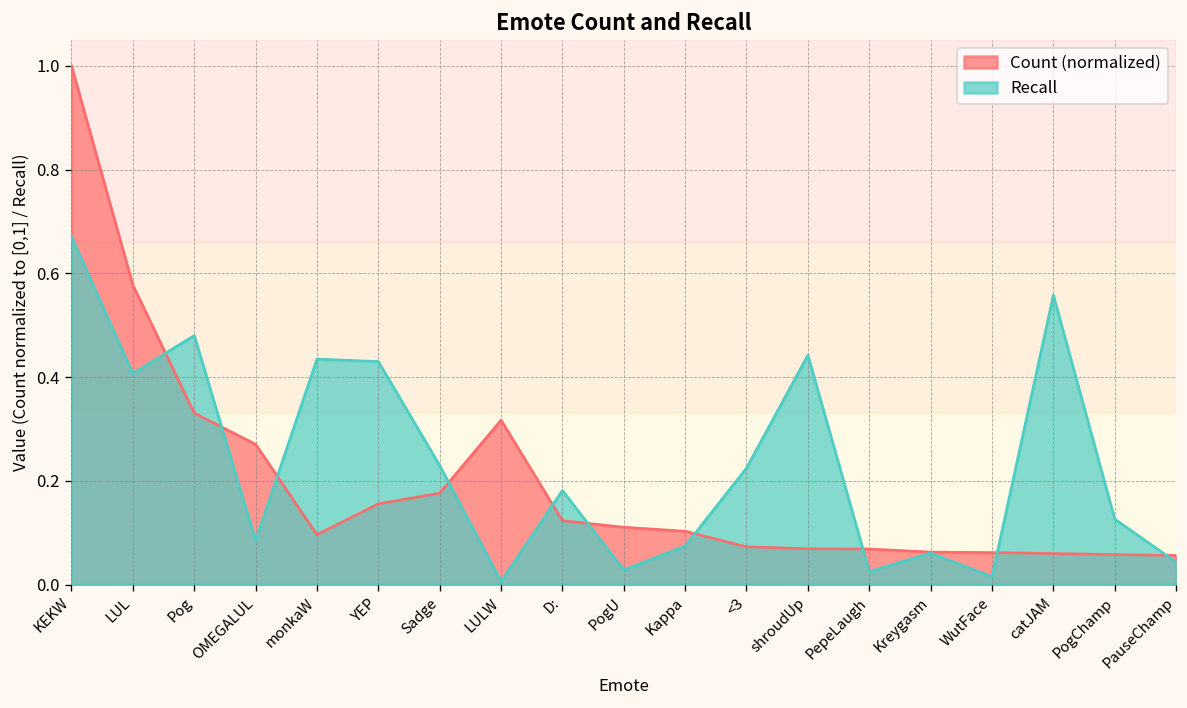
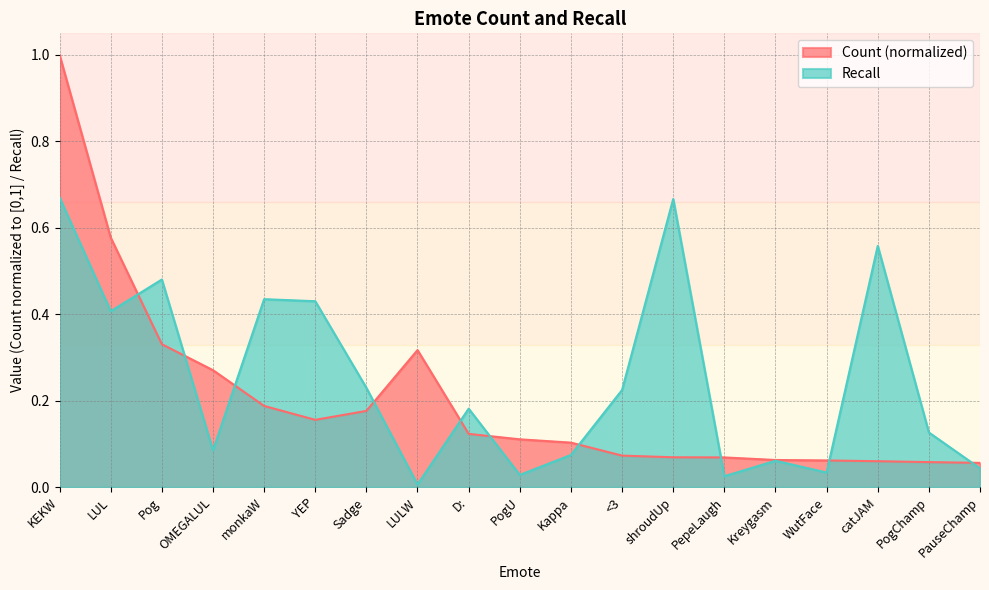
Count (normalized), monkaW: 0.10 -> 0.19
Recall, shroudUp: 0.44 -> 0.67
Recall, WutFace: 0.02 -> 0.03
